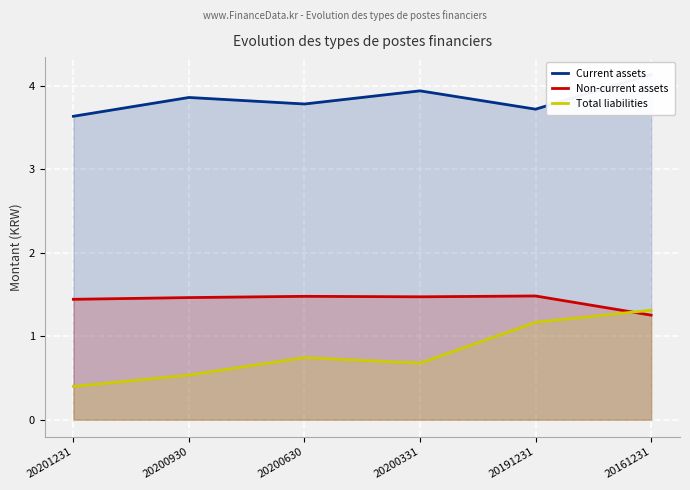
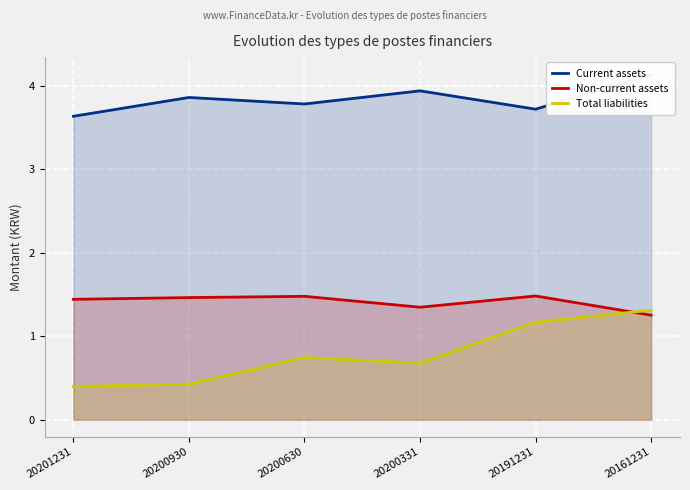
Total liabilities, 20200930: 0.5 -> 0.4
Non-current assets, 20200331: 1.5 -> 1.3
